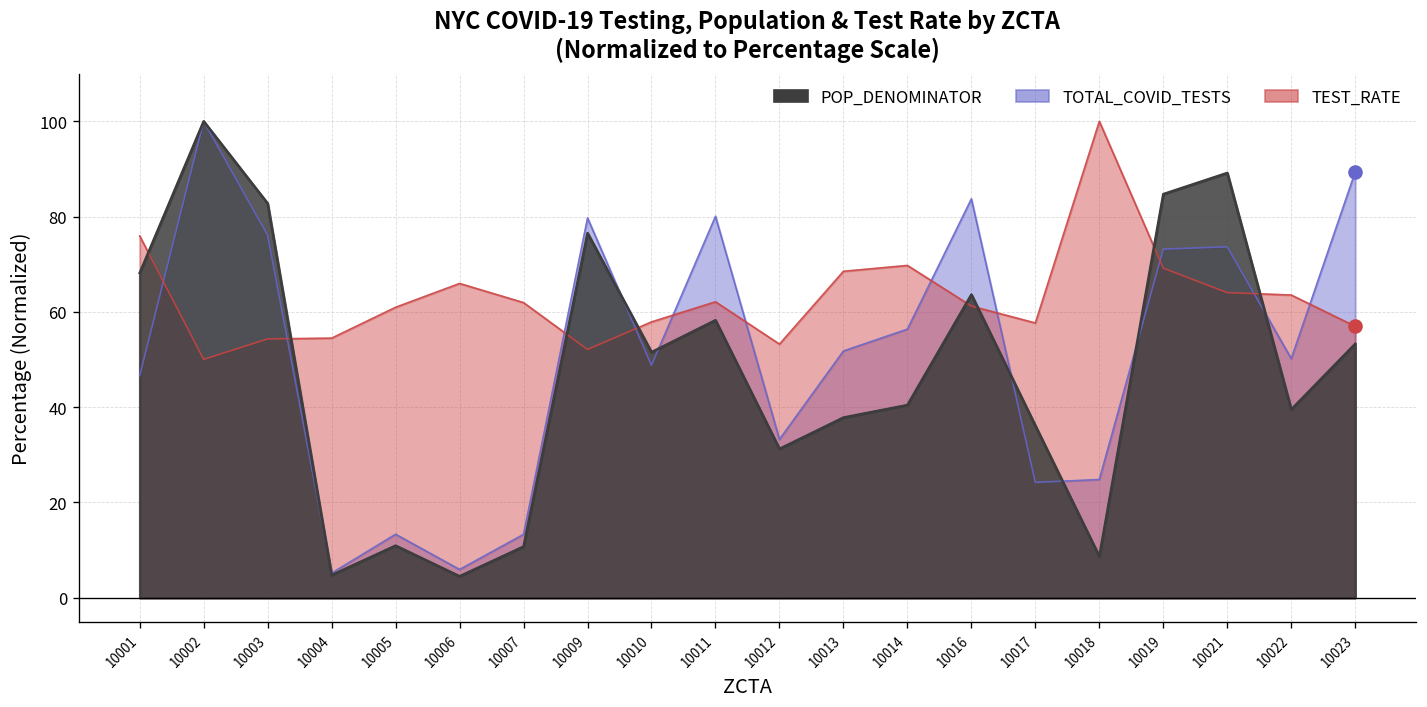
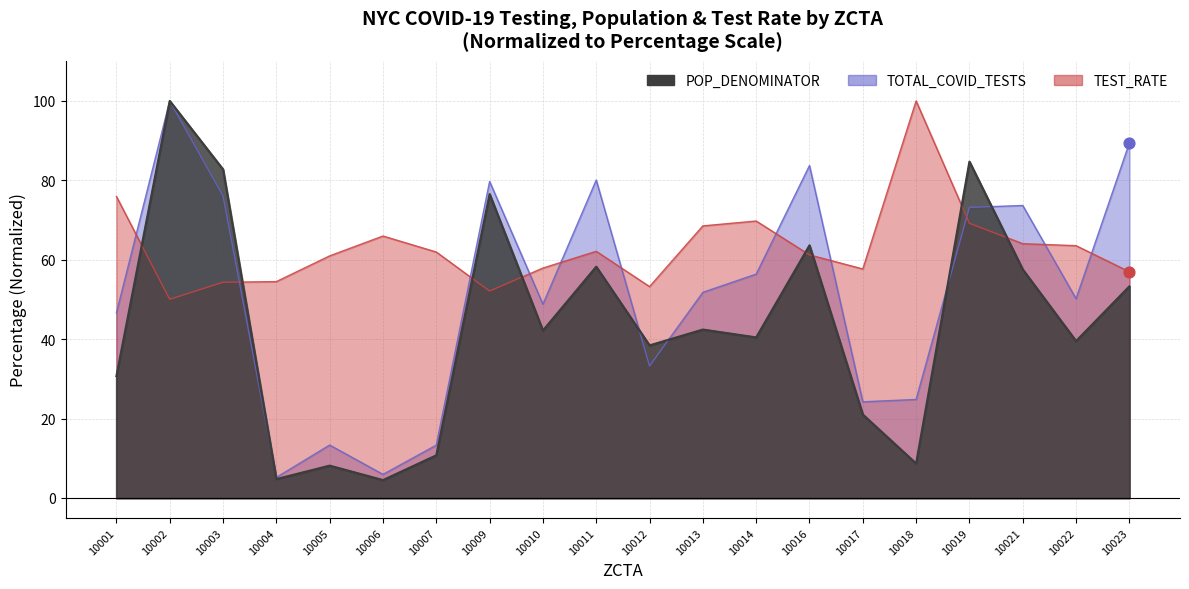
POP_DENOMINATOR, 10001: 68 -> 31
POP_DENOMINATOR, 10005: 11 -> 8
POP_DENOMINATOR, 10010: 52 -> 42
POP_DENOMINATOR, 10012: 31 -> 38
POP_DENOMINATOR, 10013: 38 -> 42
POP_DENOMINATOR, 10017: 36 -> 21
POP_DENOMINATOR, 10021: 89 -> 58
